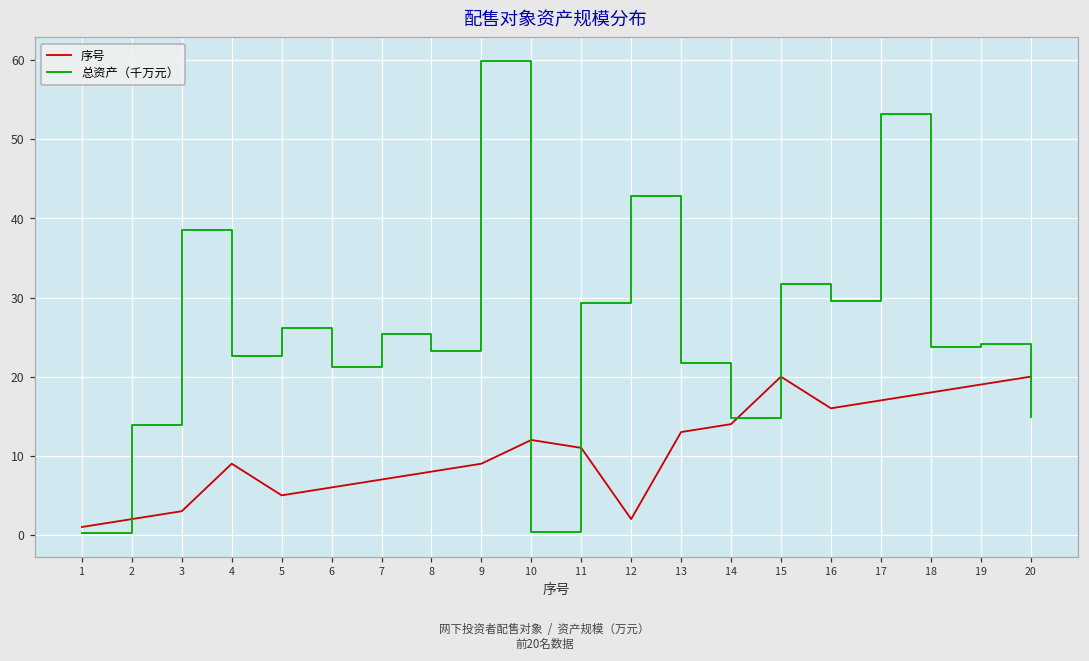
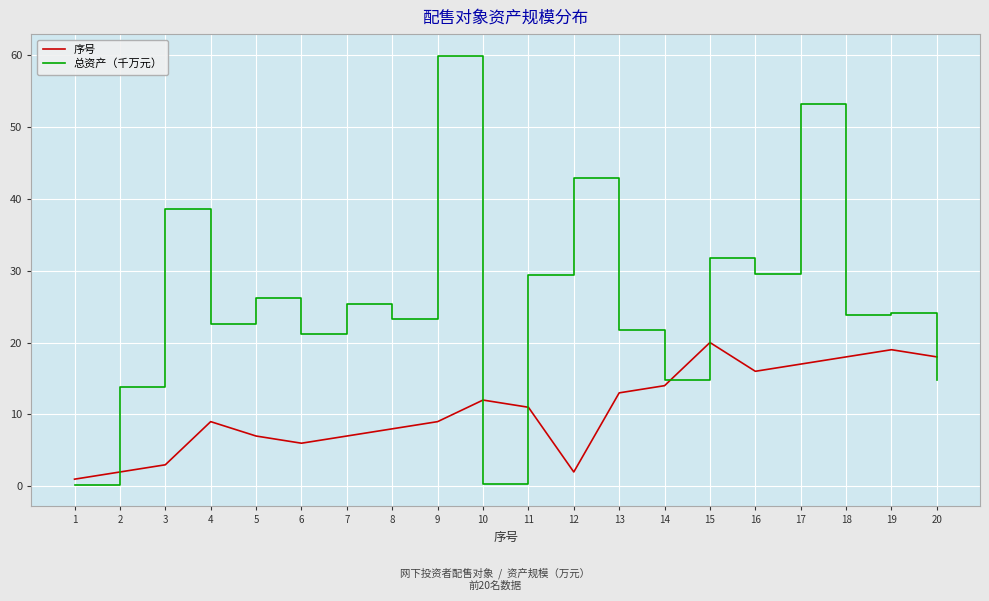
序号, 5: 5 -> 7
序号, 20: 20 -> 18
